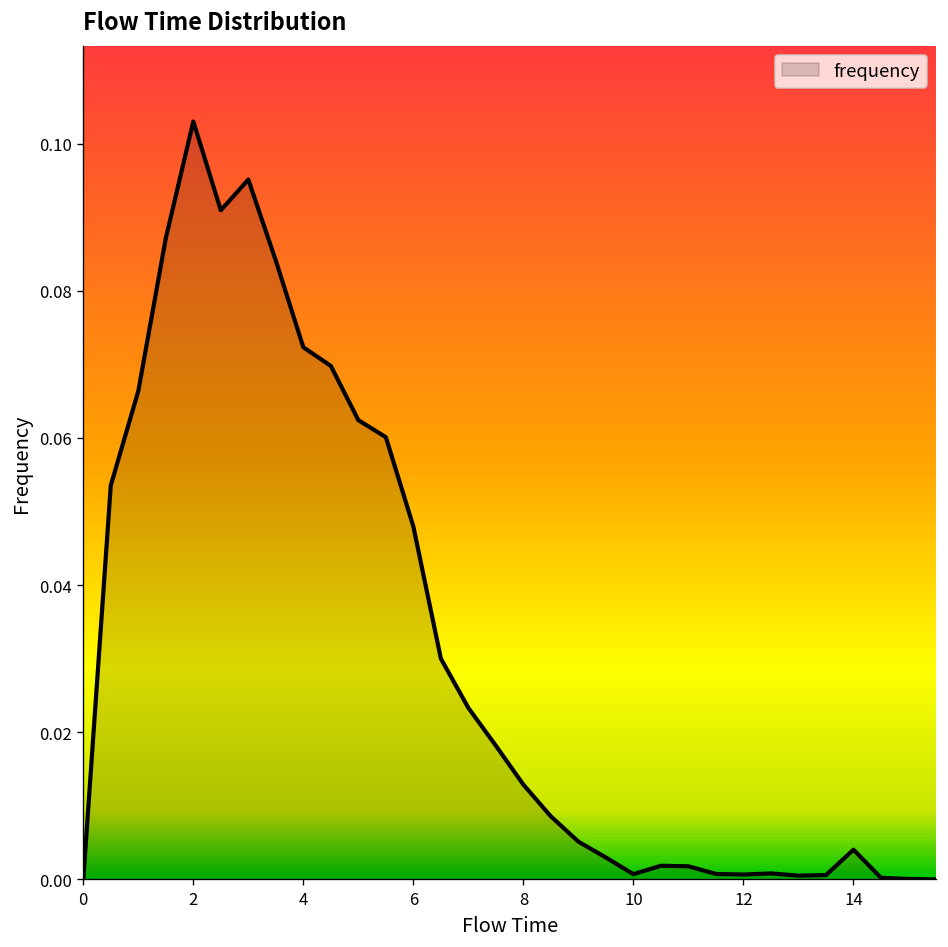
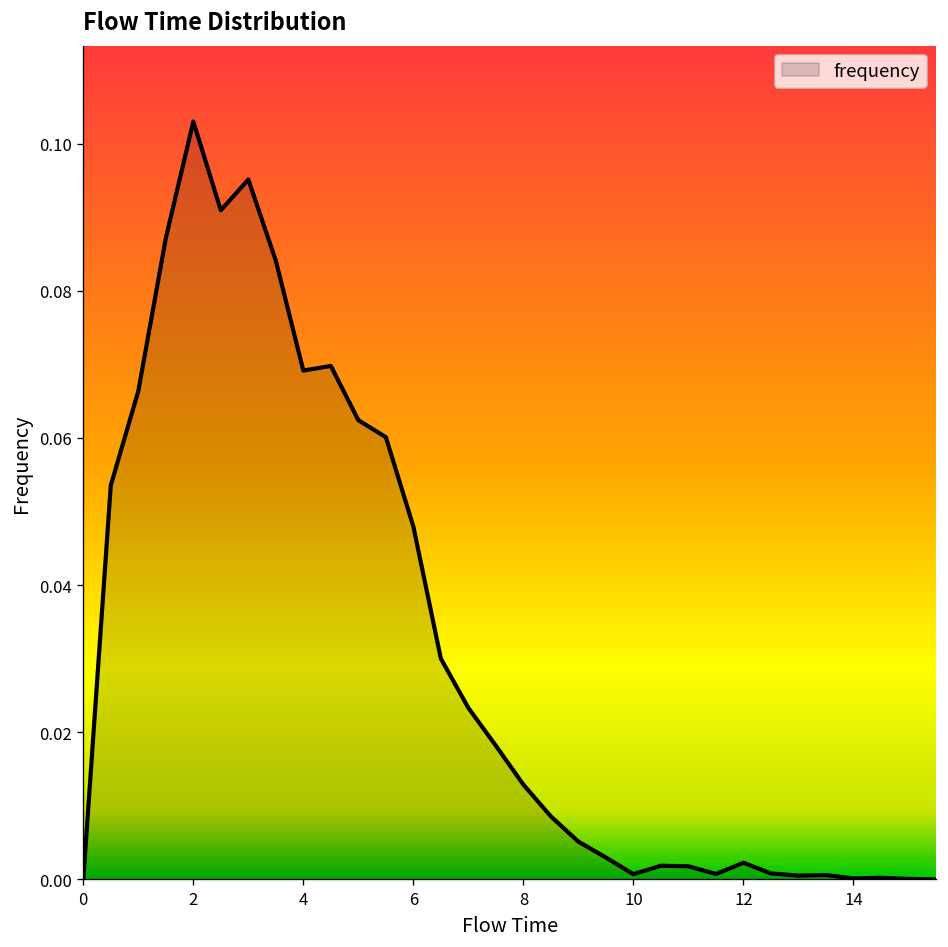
4: 0.072 -> 0.069
12: 0.001 -> 0.002
14: 0.004 -> 0.000
